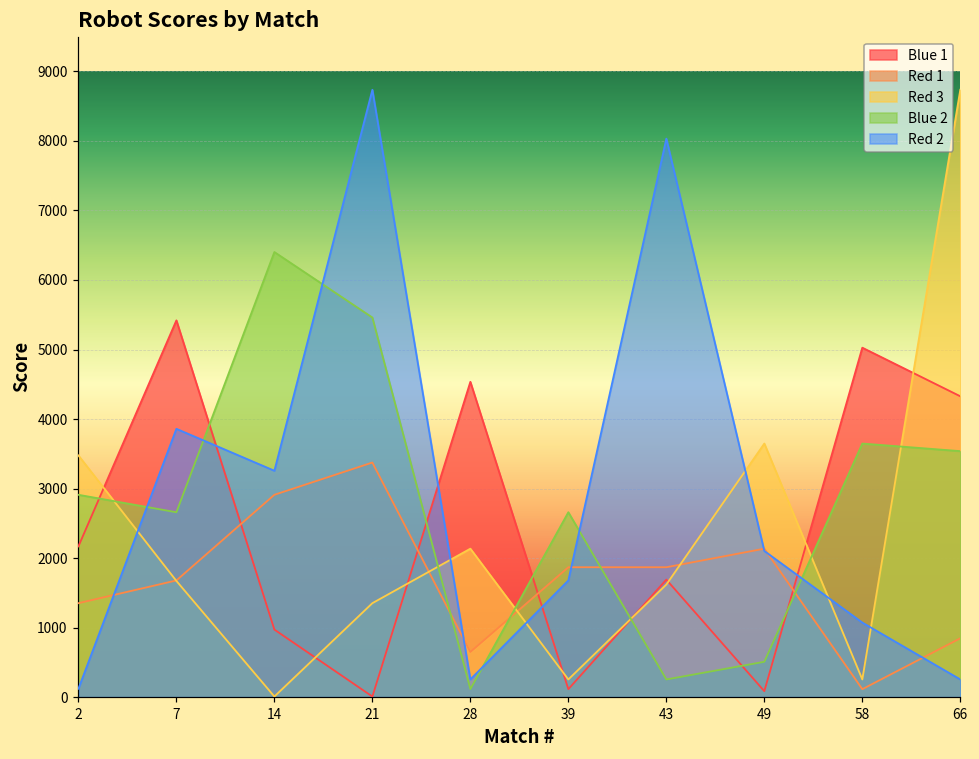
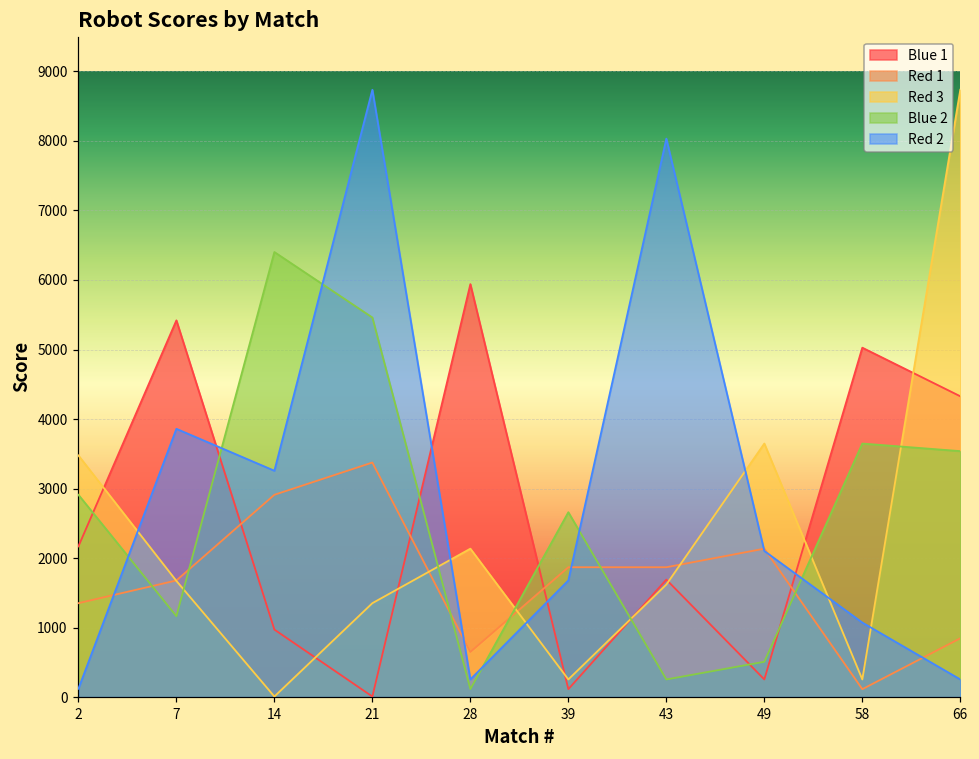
Blue 2, 7: 2700 -> 1200
Blue 1, 28: 4500 -> 5900
Blue 1, 49: 100 -> 300
